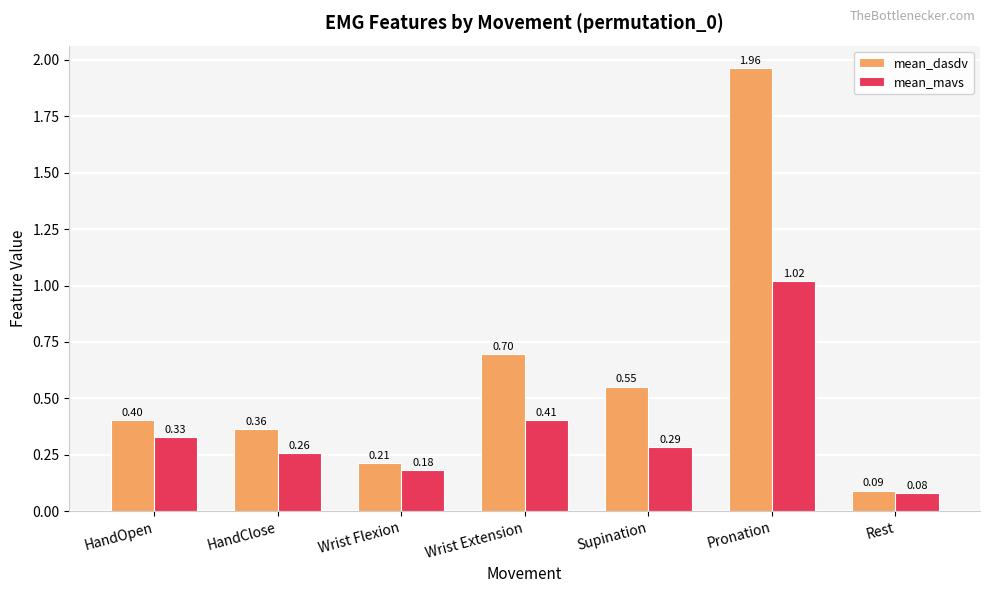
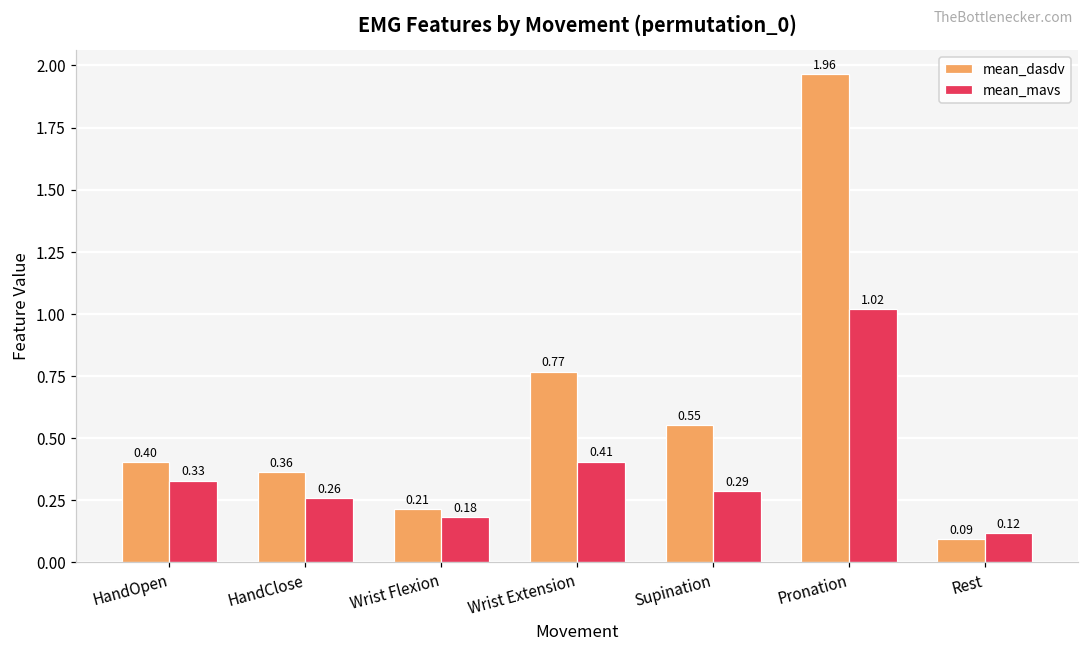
mean_dasdv, Wrist Extension: 0.70 -> 0.77
mean_mavs, Rest: 0.08 -> 0.12
